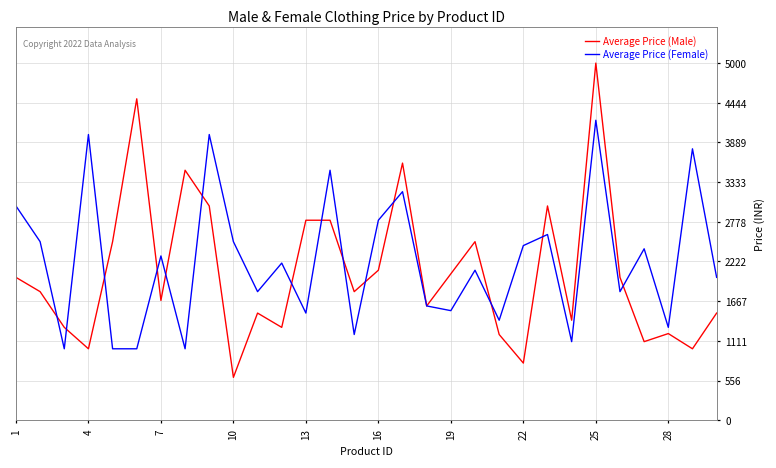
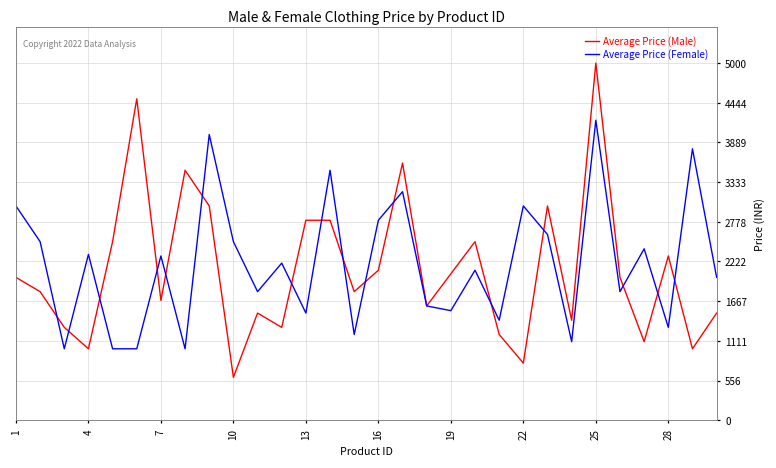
Average Price (Female), 4: 4000 -> 2300
Average Price (Female), 22: 2400 -> 3000
Average Price (Male), 28: 1200 -> 2300
